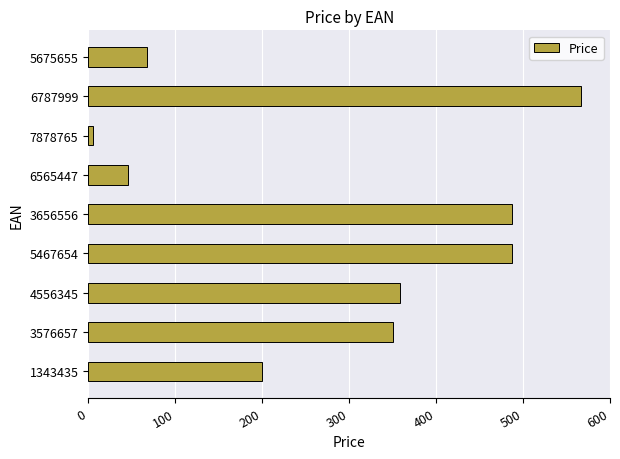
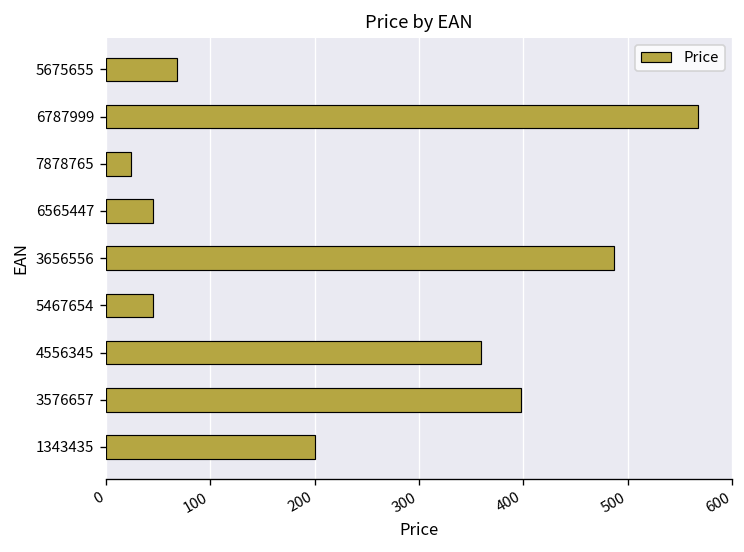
7878765: 10 -> 20
5467654: 490 -> 50
3576657: 350 -> 400
